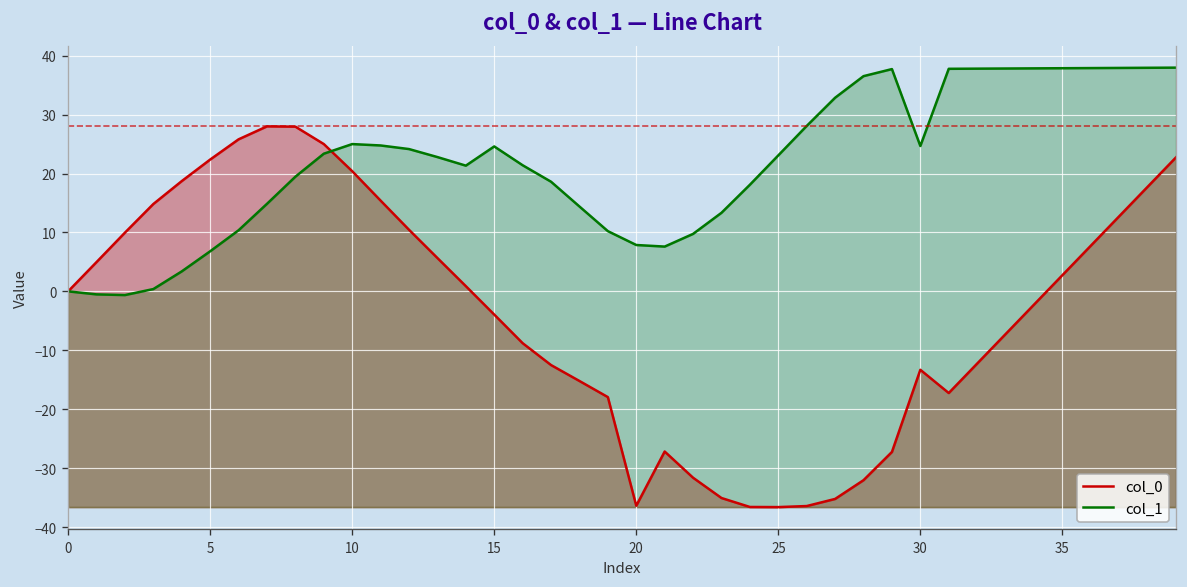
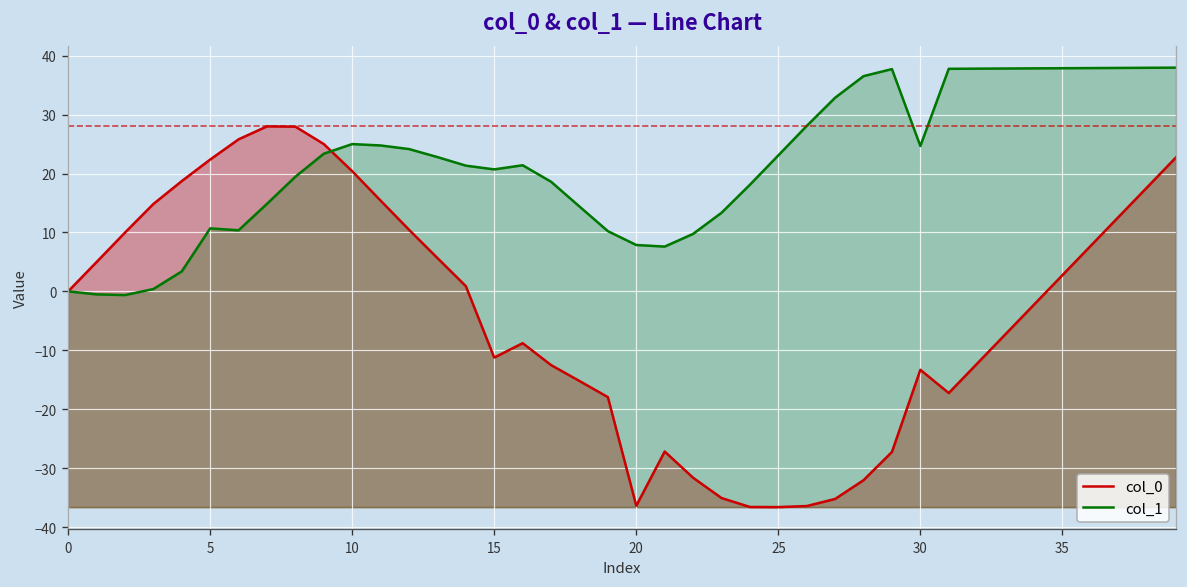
col_1, 5: 7 -> 11
col_0, 15: -4 -> -11
col_1, 15: 25 -> 21
